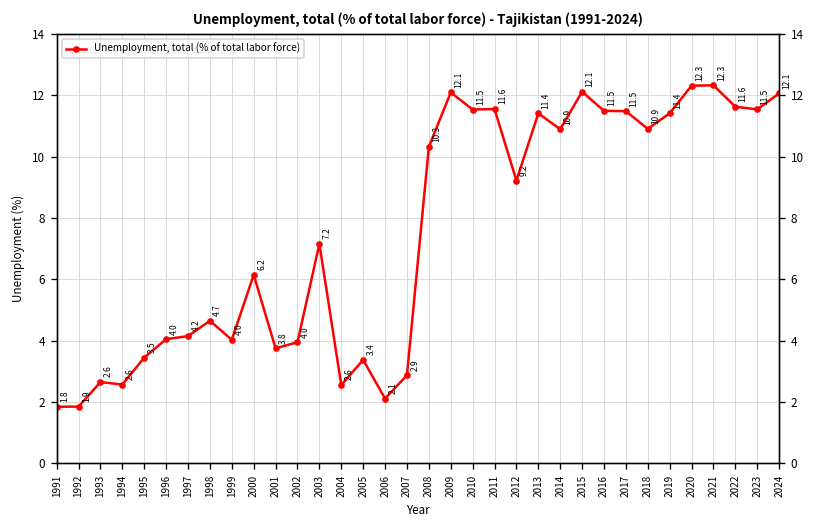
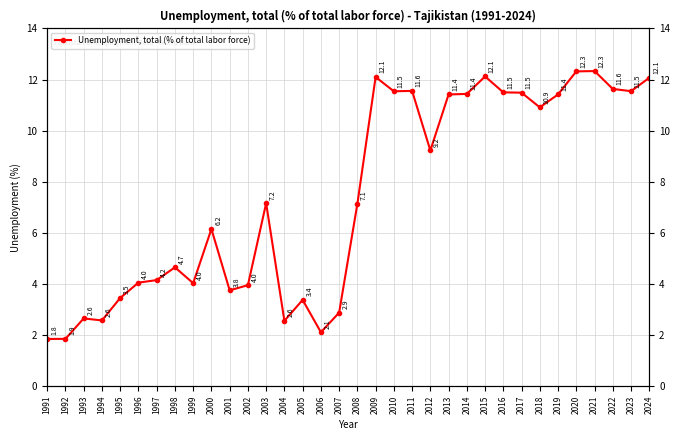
2008: 10.3 -> 7.1
2014: 10.9 -> 11.4
